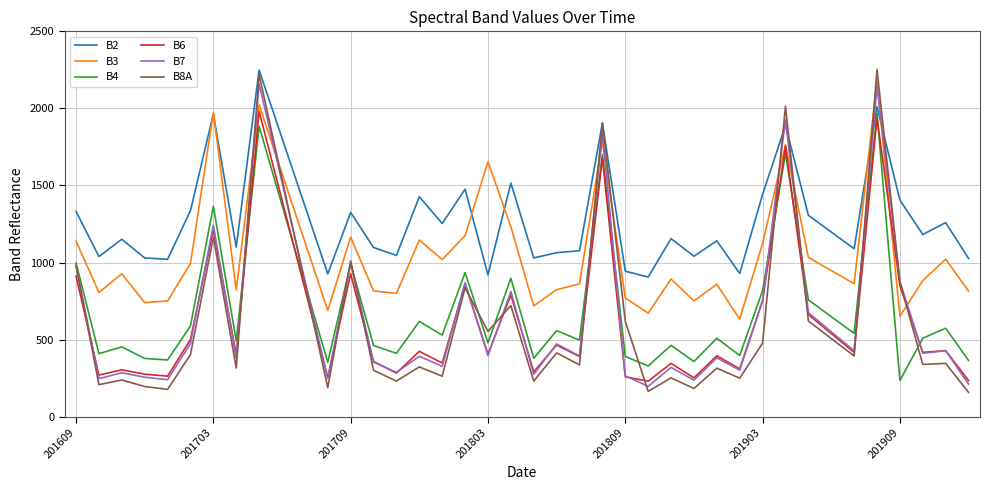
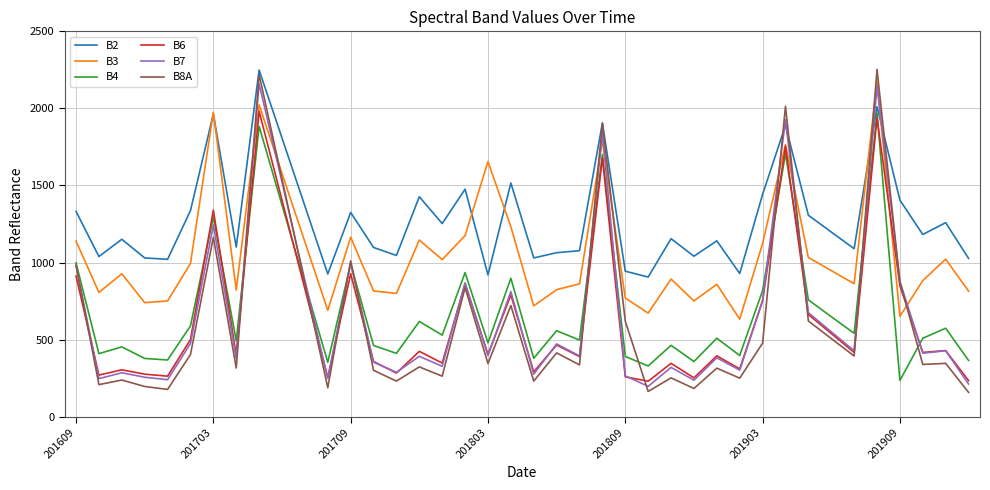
B4, 201703: 1370 -> 1300
B6, 201703: 1220 -> 1340
B8A, 201803: 550 -> 350
